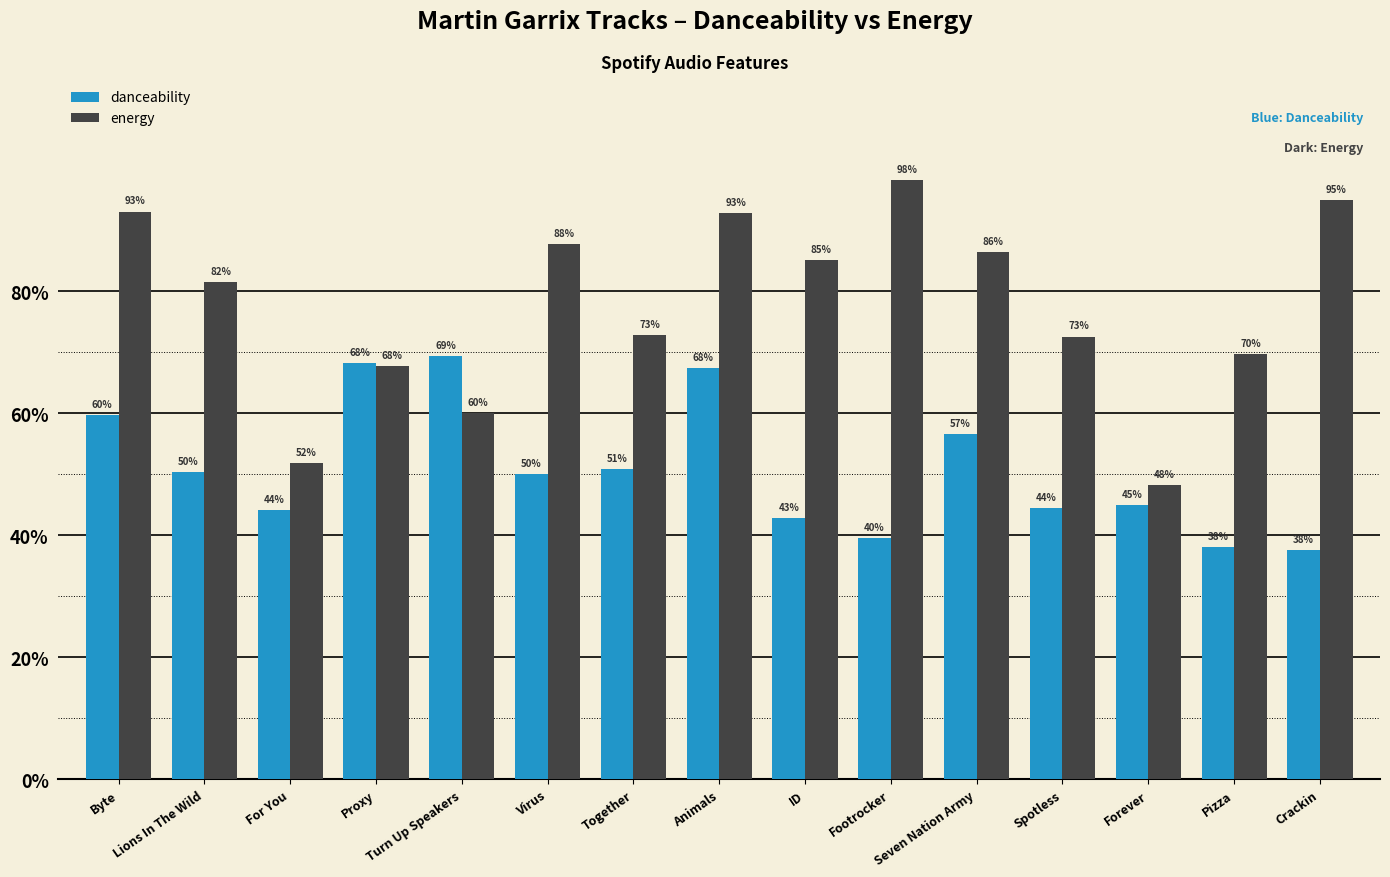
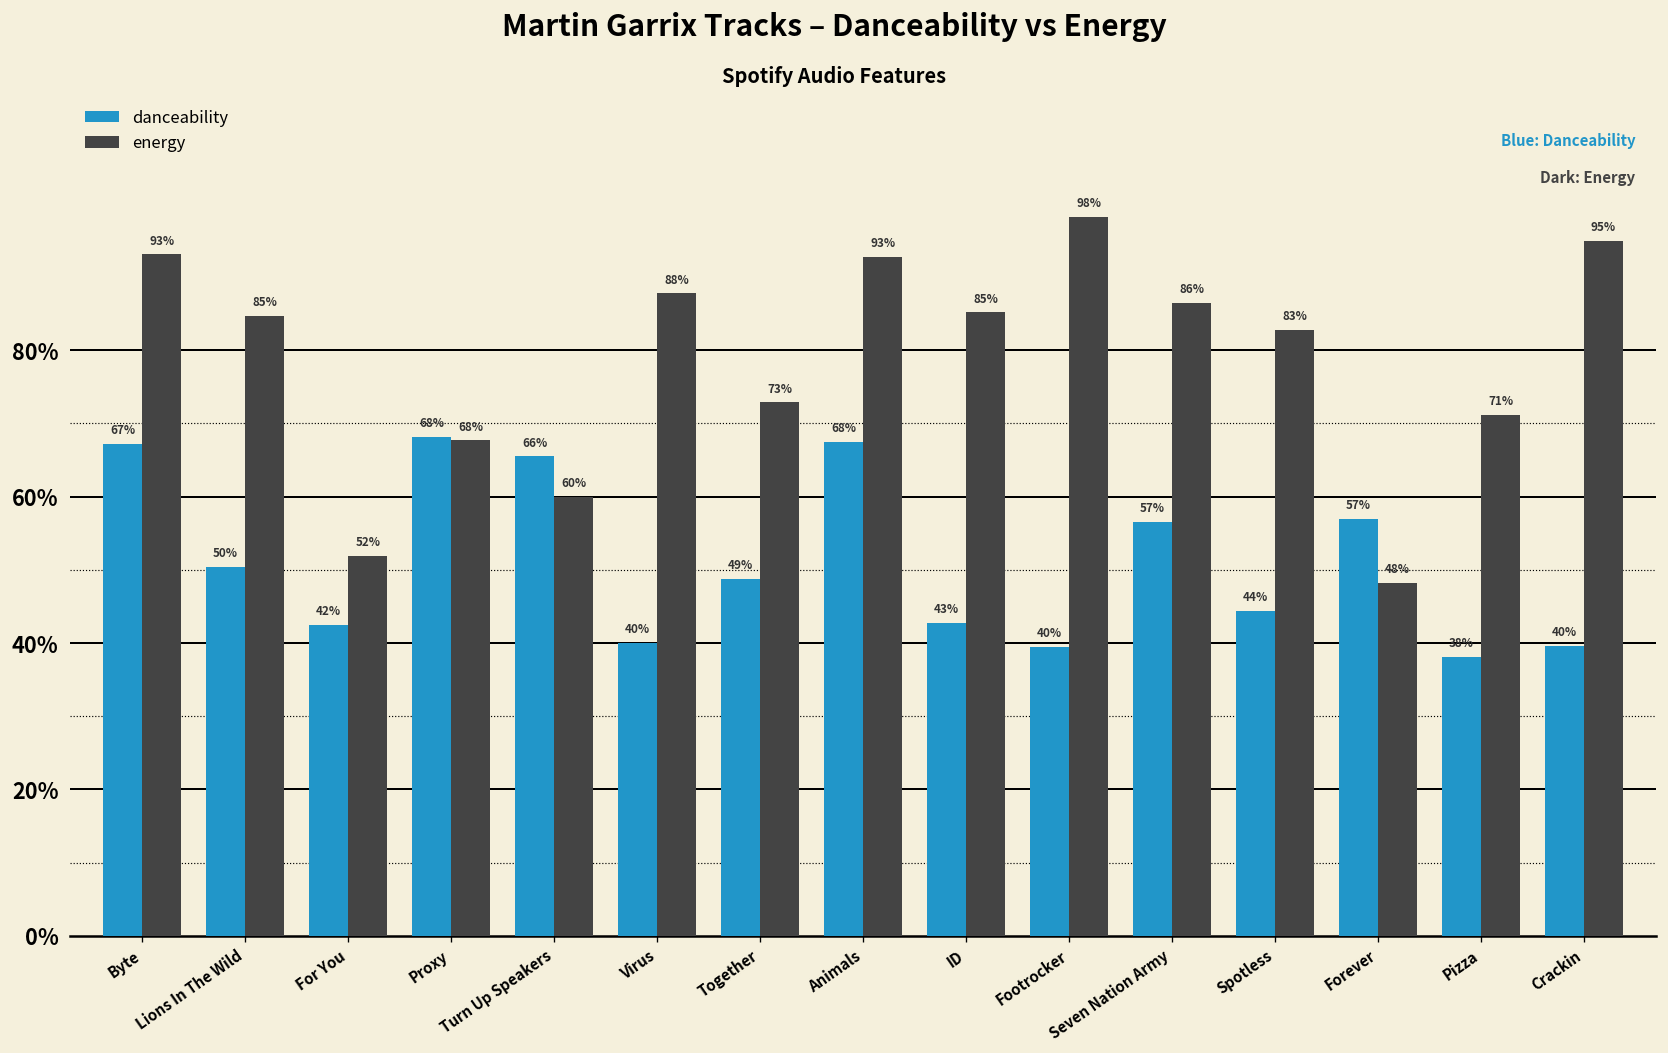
danceability, Byte: 60% -> 67%
energy, Lions In The Wild: 82% -> 85%
danceability, For You: 44% -> 42%
danceability, Turn Up Speakers: 69% -> 66%
danceability, Virus: 50% -> 40%
danceability, Together: 51% -> 49%
energy, Spotless: 73% -> 83%
danceability, Forever: 45% -> 57%
energy, Pizza: 70% -> 71%
danceability, Crackin: 38% -> 40%
